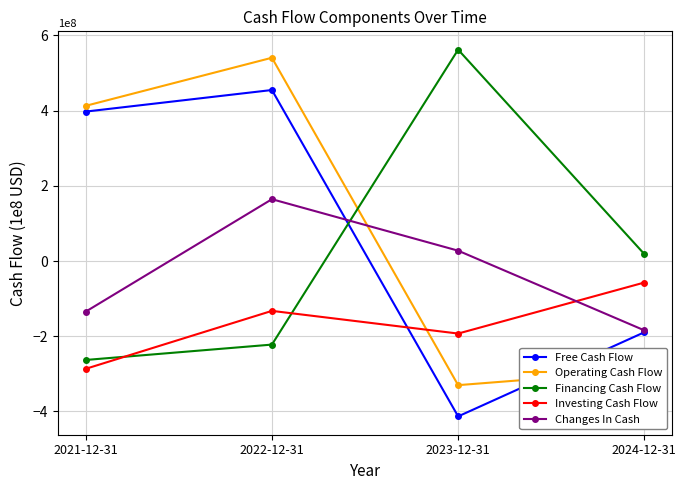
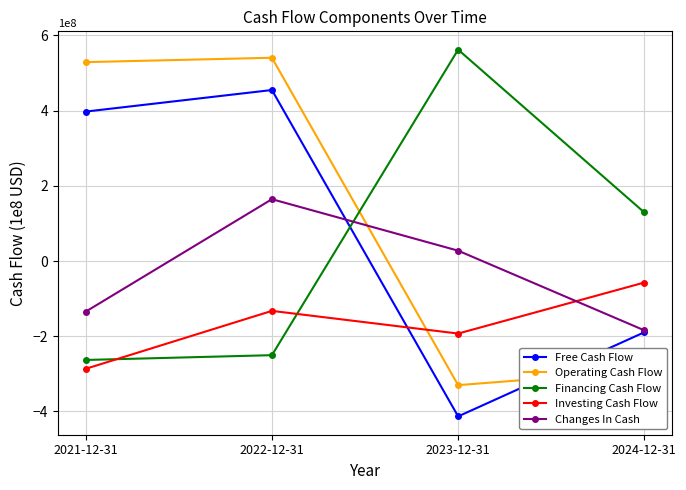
Operating Cash Flow, 2021-12-31: 4.1 -> 5.3
Financing Cash Flow, 2022-12-31: -2.2 -> -2.5
Financing Cash Flow, 2024-12-31: 0.2 -> 1.3
